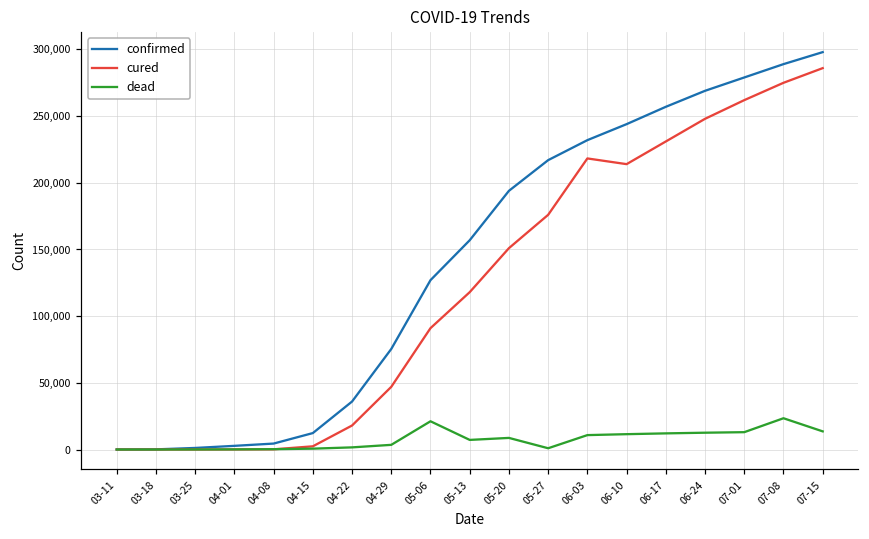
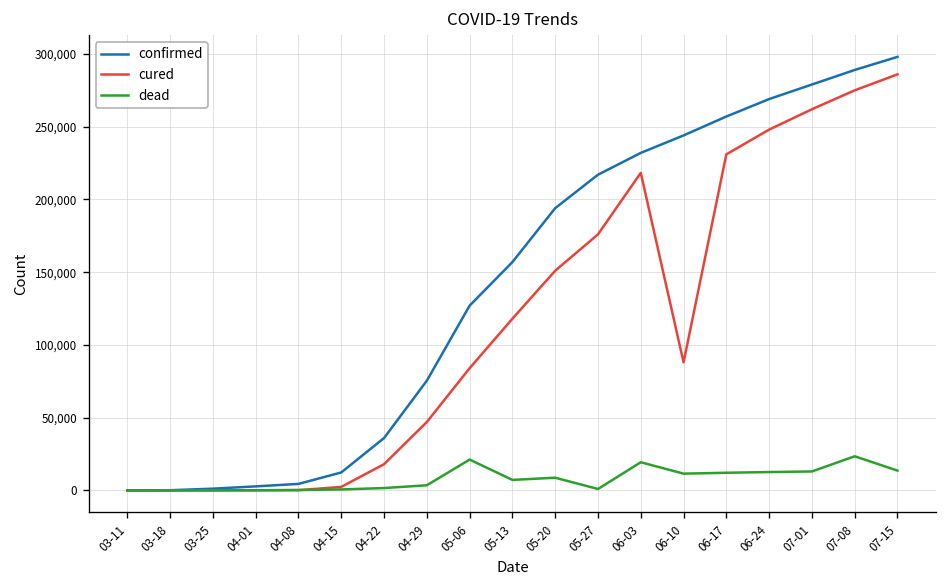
cured, 05-06: 91,000 -> 84,000
dead, 06-03: 11,000 -> 19,000
cured, 06-10: 214,000 -> 88,000
